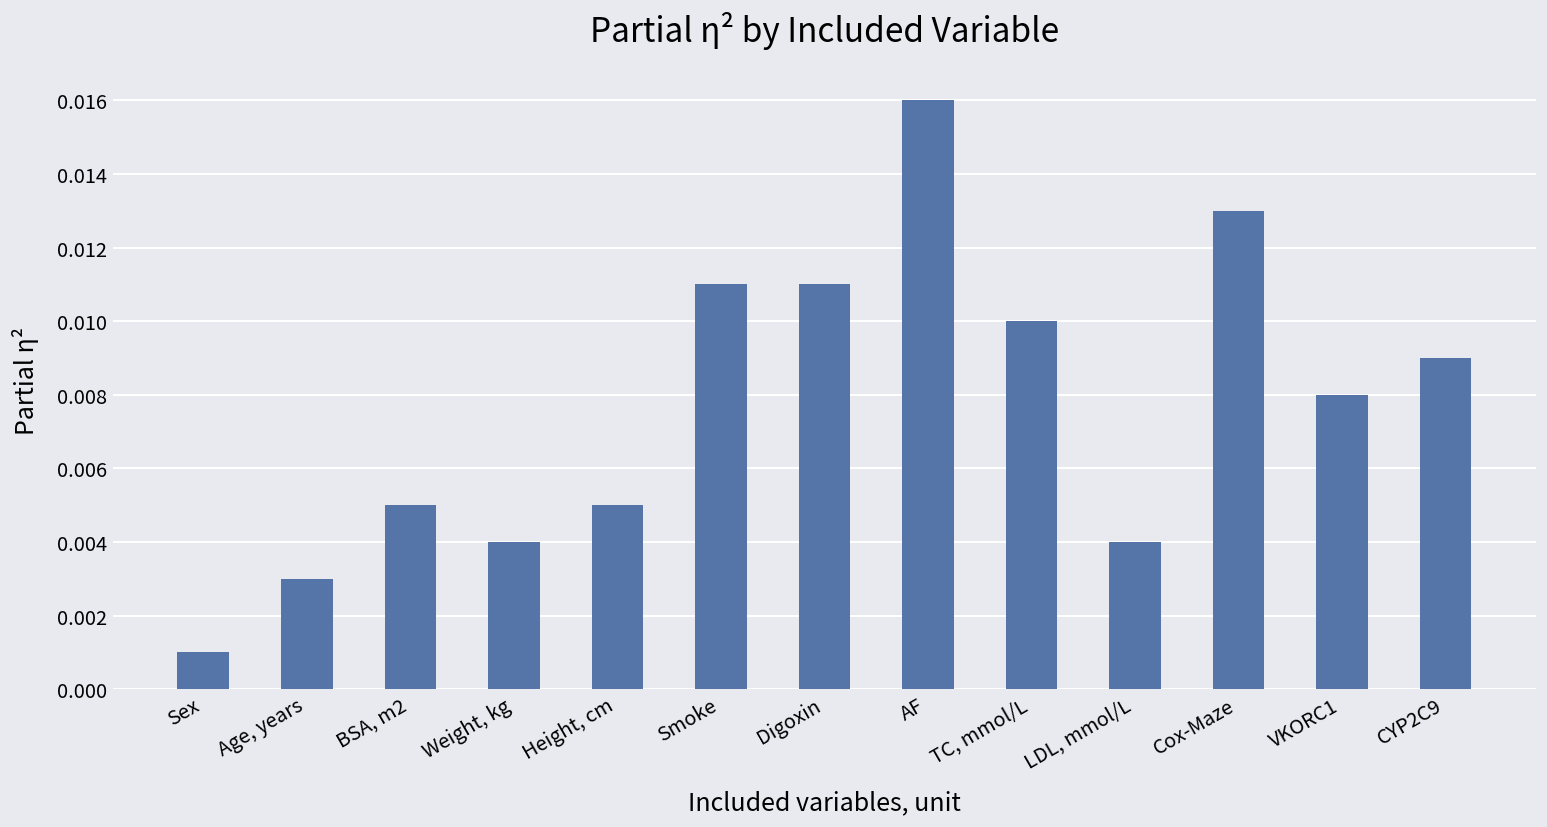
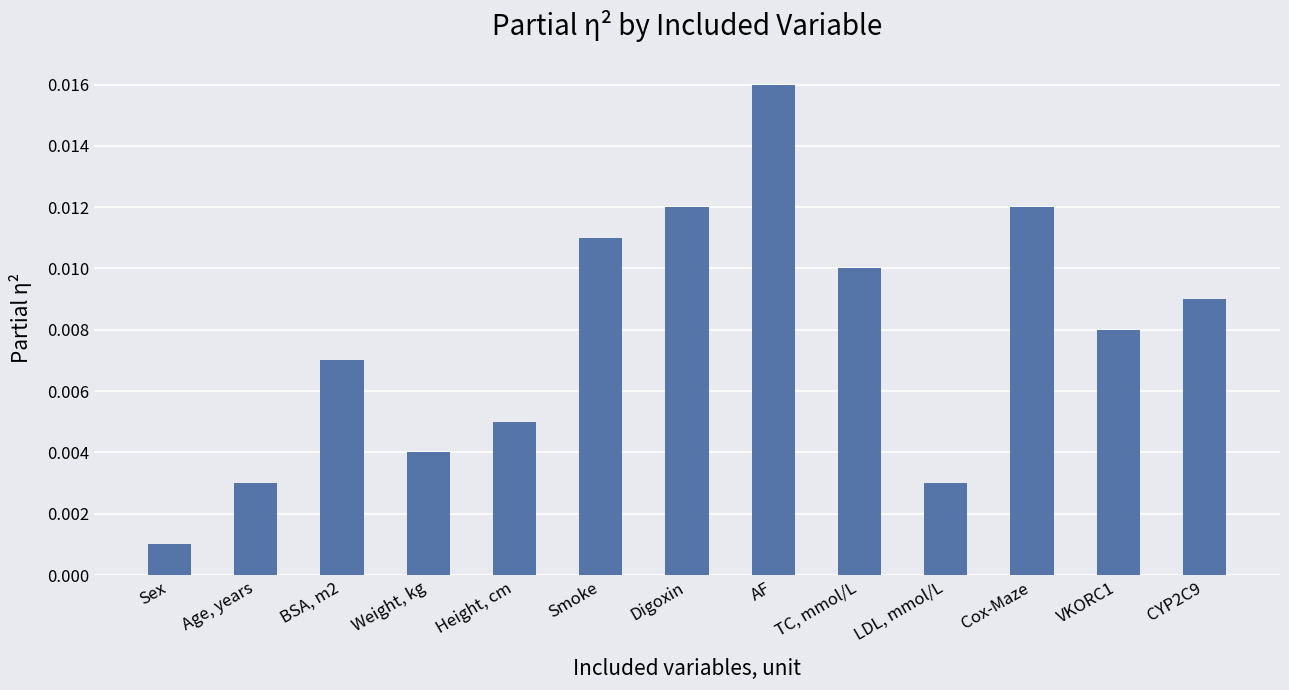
BSA, m2: 0.005 -> 0.007
Digoxin: 0.011 -> 0.012
LDL, mmol/L: 0.004 -> 0.003
Cox-Maze: 0.013 -> 0.012
